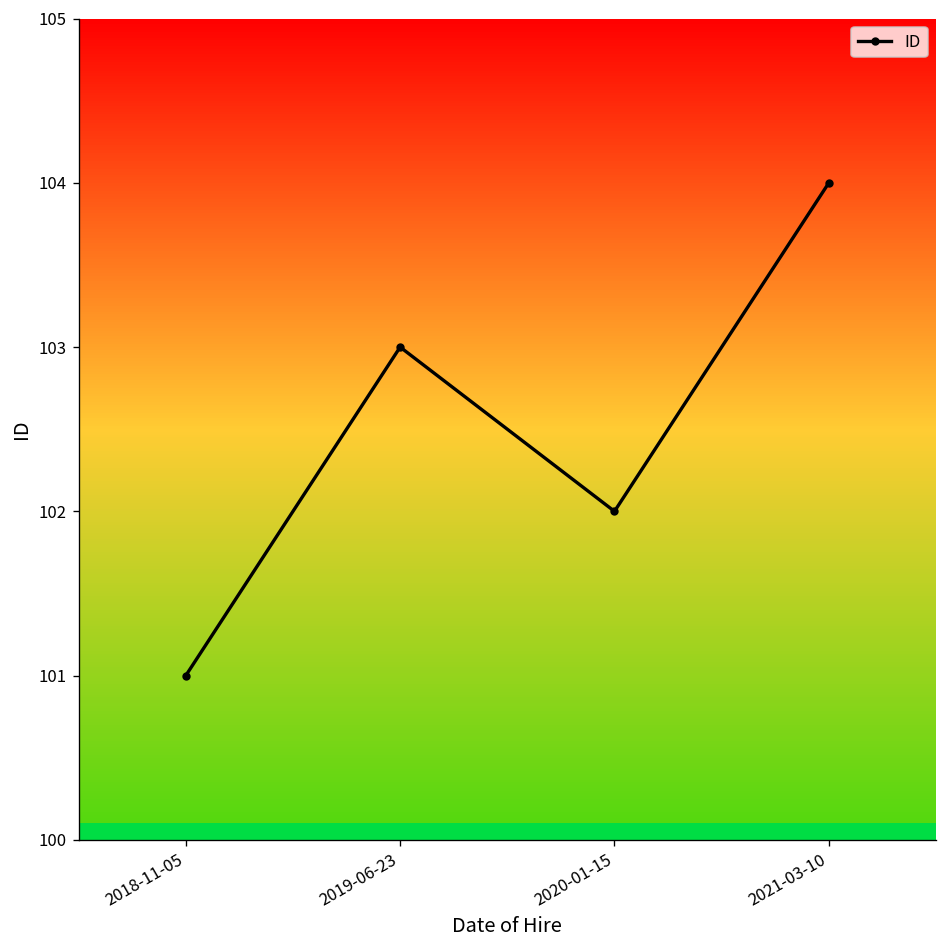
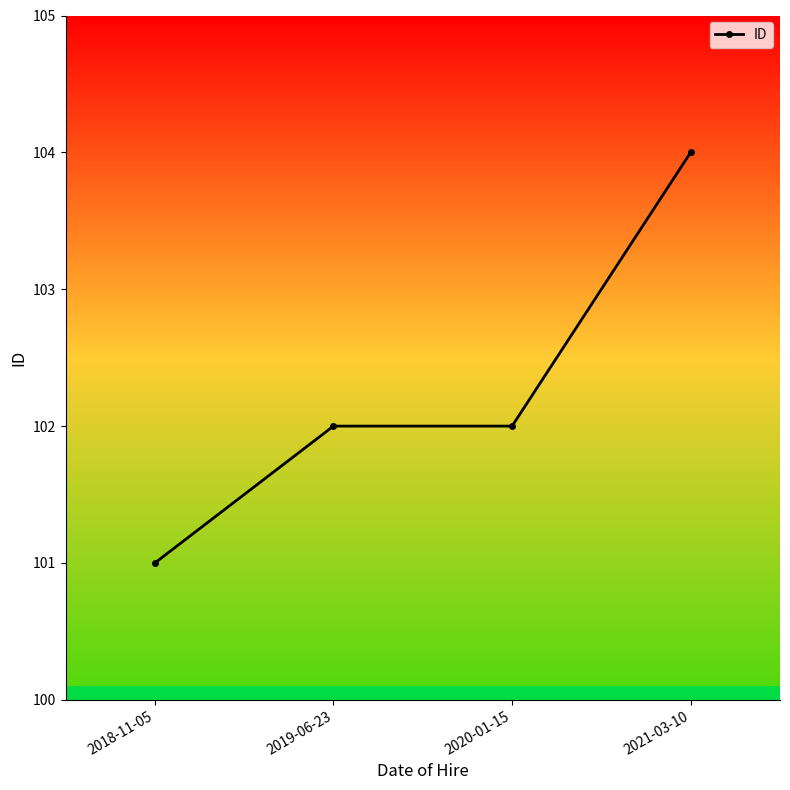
2019-06-23: 103 -> 102
